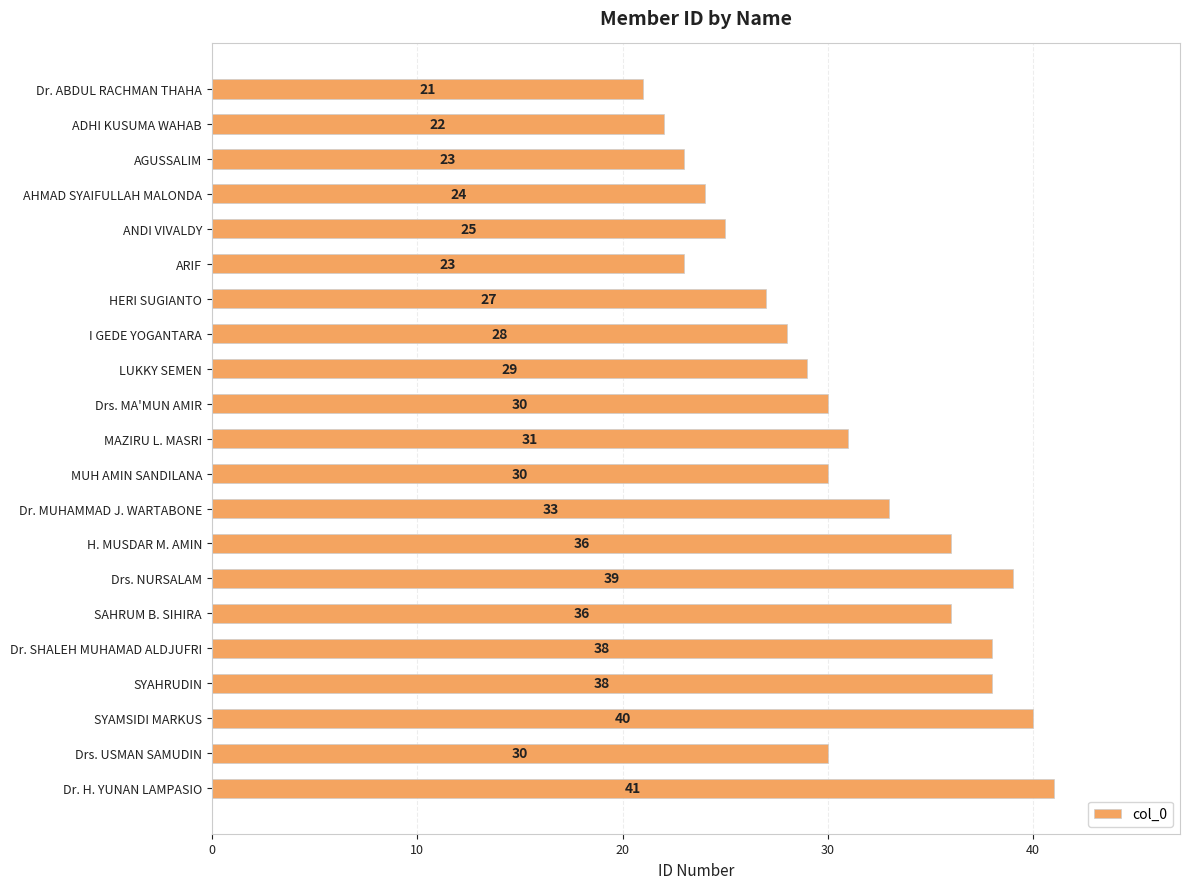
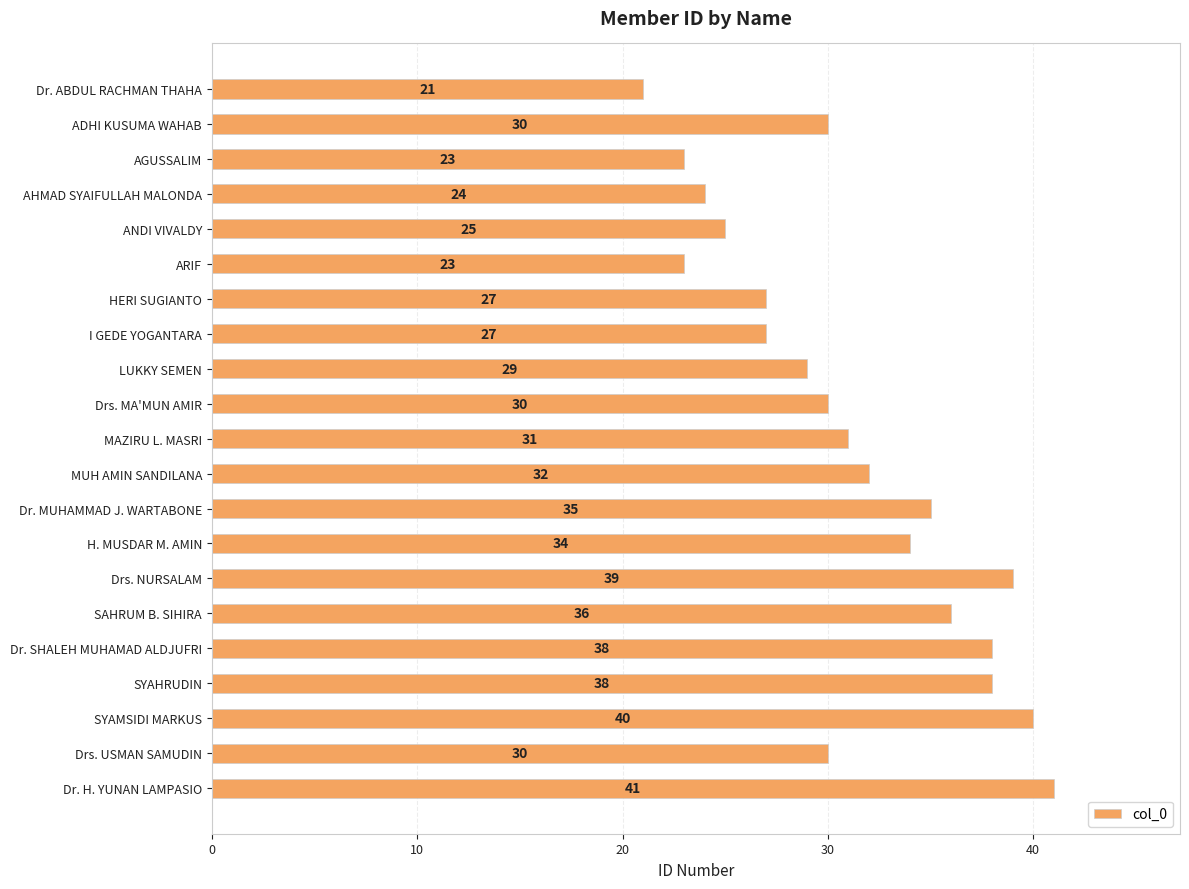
ADHI KUSUMA WAHAB: 22 -> 30
I GEDE YOGANTARA: 28 -> 27
MUH AMIN SANDILANA: 30 -> 32
Dr. MUHAMMAD J. WARTABONE: 33 -> 35
H. MUSDAR M. AMIN: 36 -> 34
